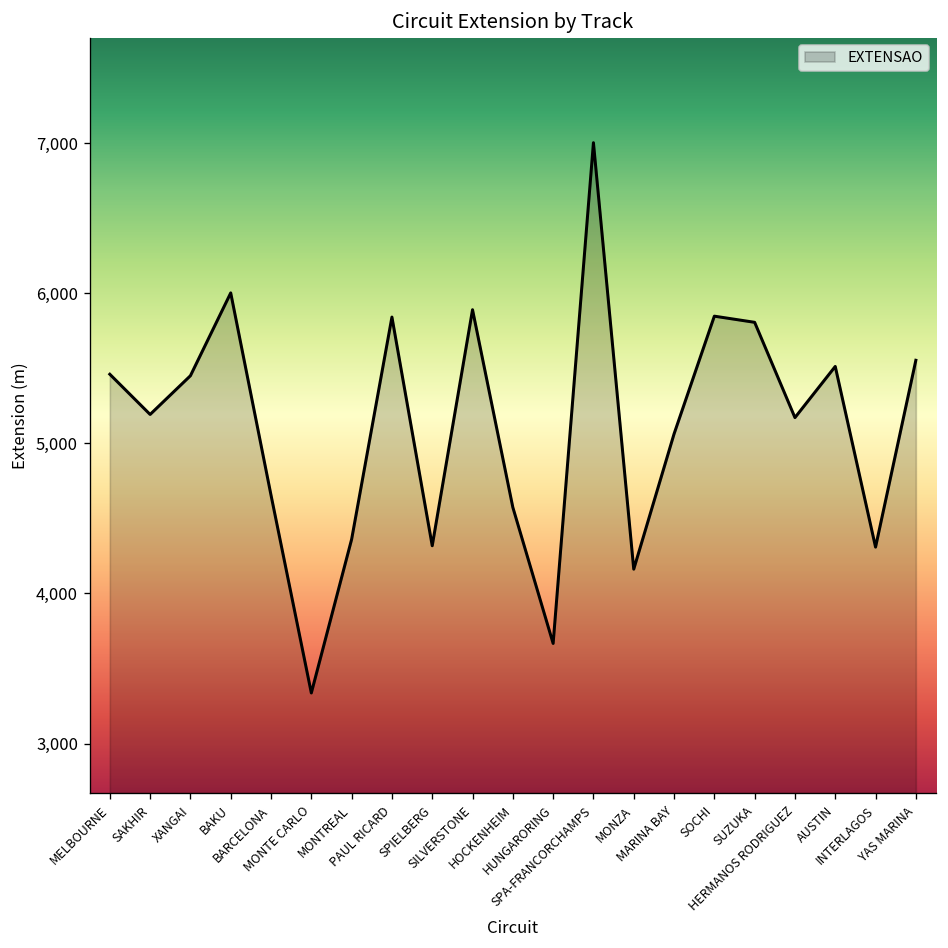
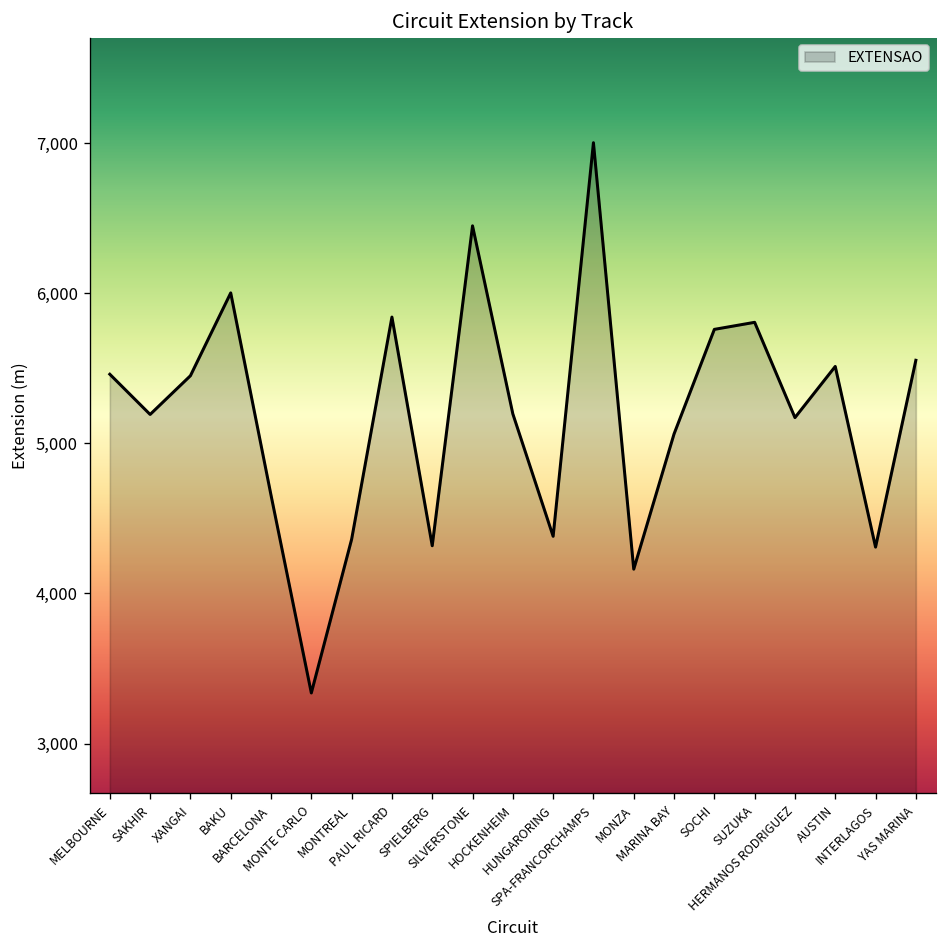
SILVERSTONE: 5,890 -> 6,450
HOCKENHEIM: 4,570 -> 5,200
HUNGARORING: 3,670 -> 4,380
SOCHI: 5,850 -> 5,760
